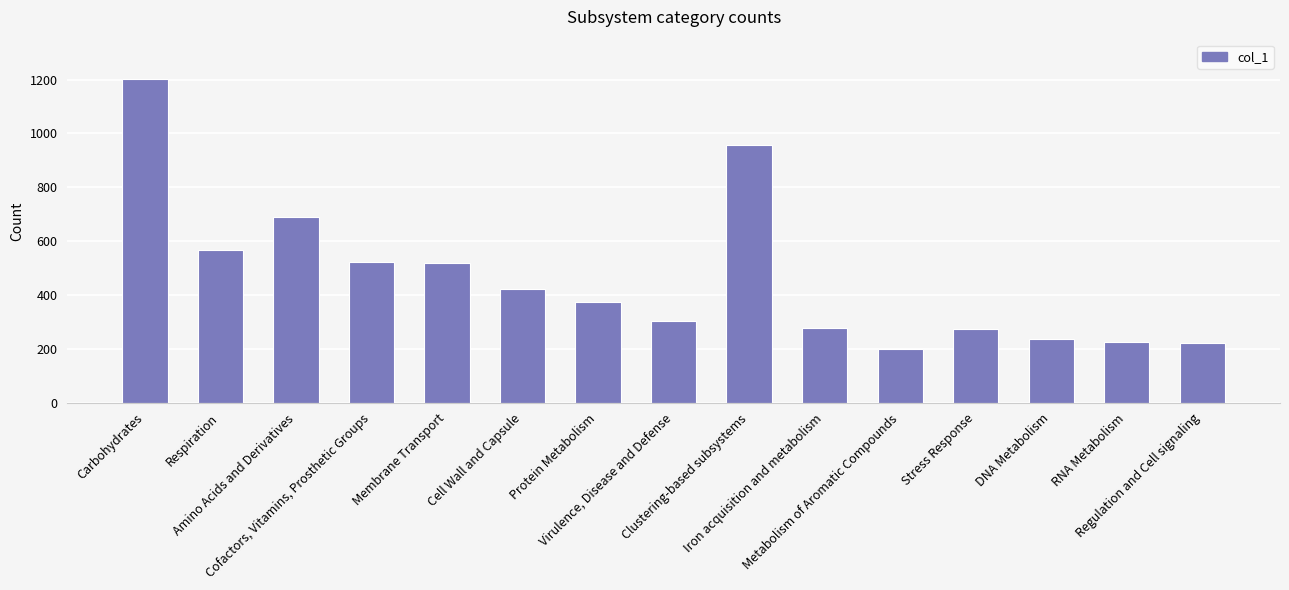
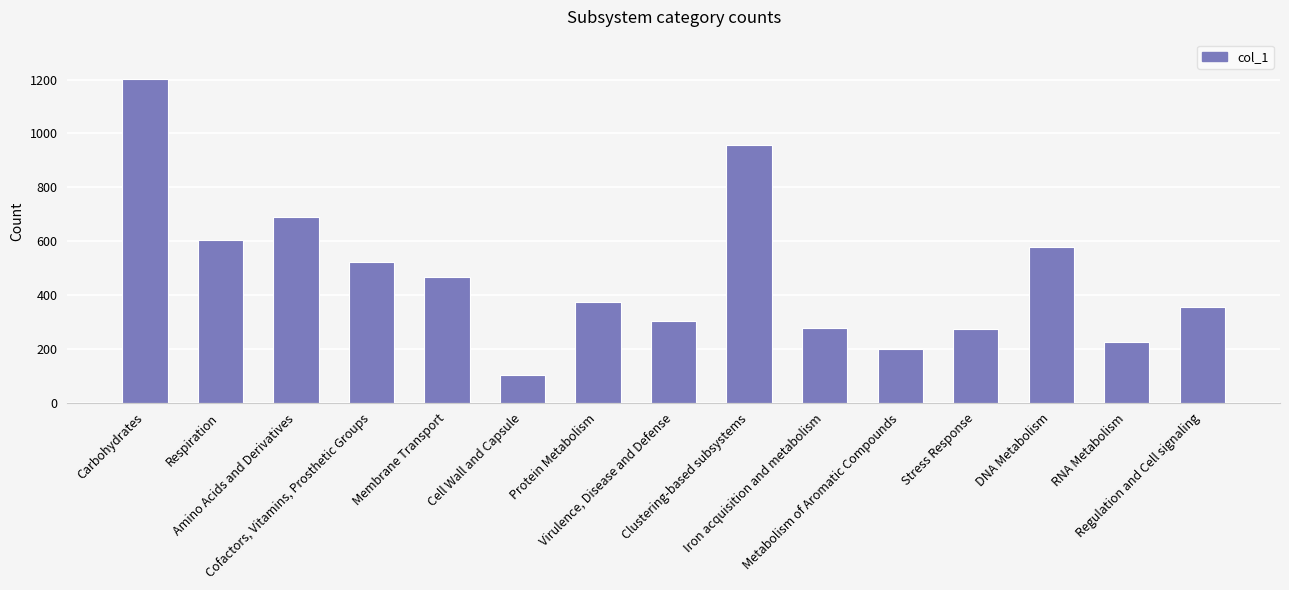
Respiration: 570 -> 600
Membrane Transport: 520 -> 470
Cell Wall and Capsule: 420 -> 100
DNA Metabolism: 240 -> 580
Regulation and Cell signaling: 220 -> 350
